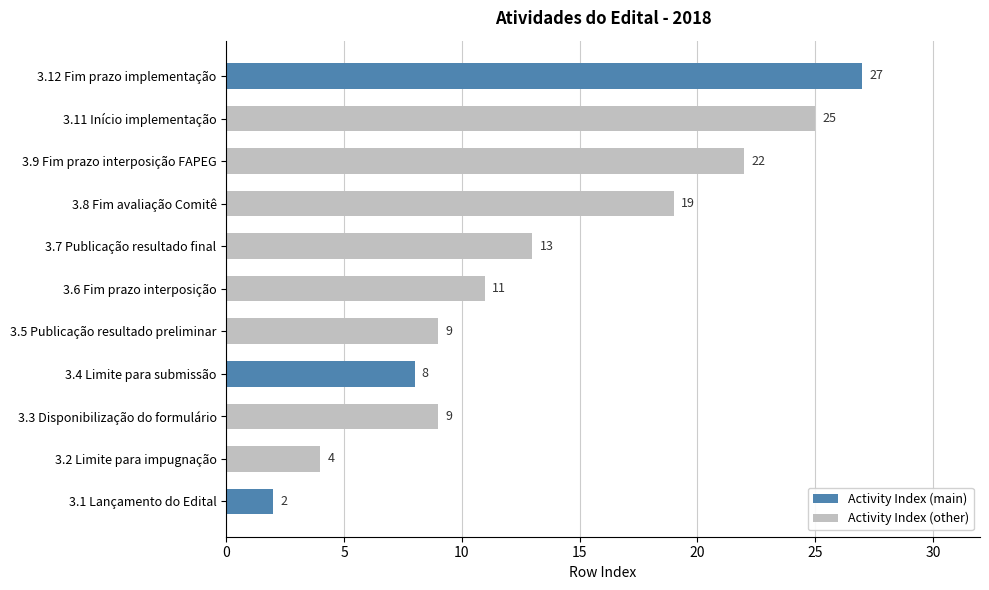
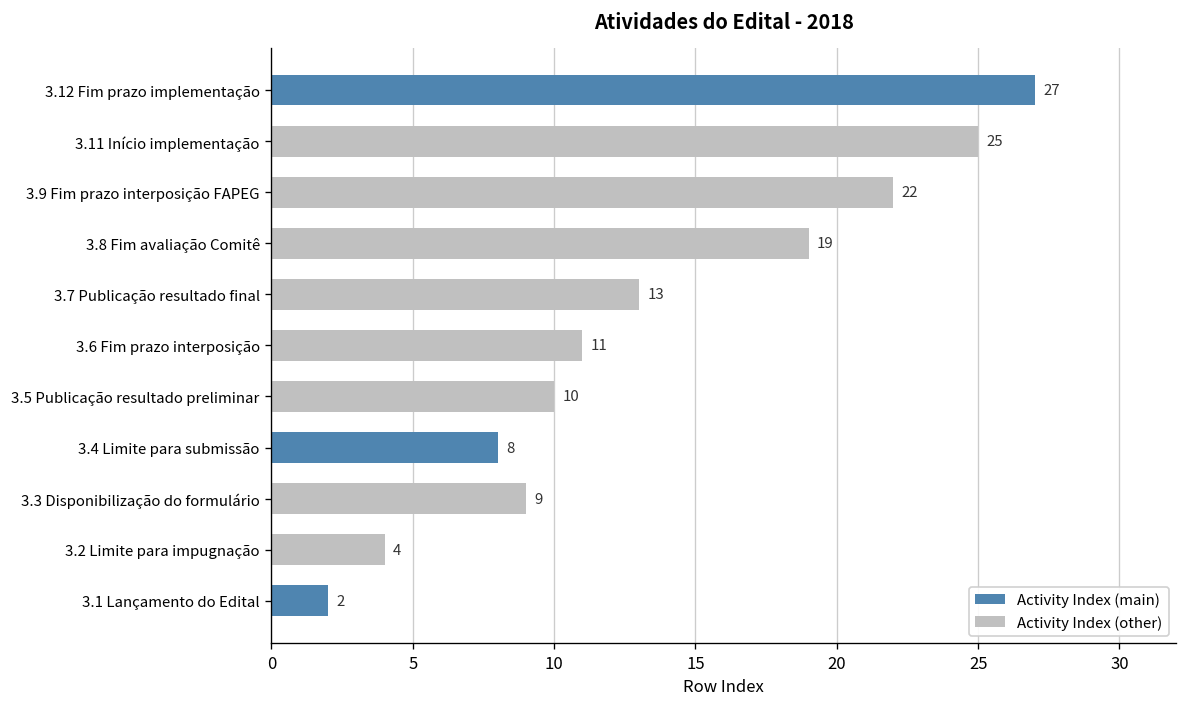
3.5 Publicação resultado preliminar: 9 -> 10
